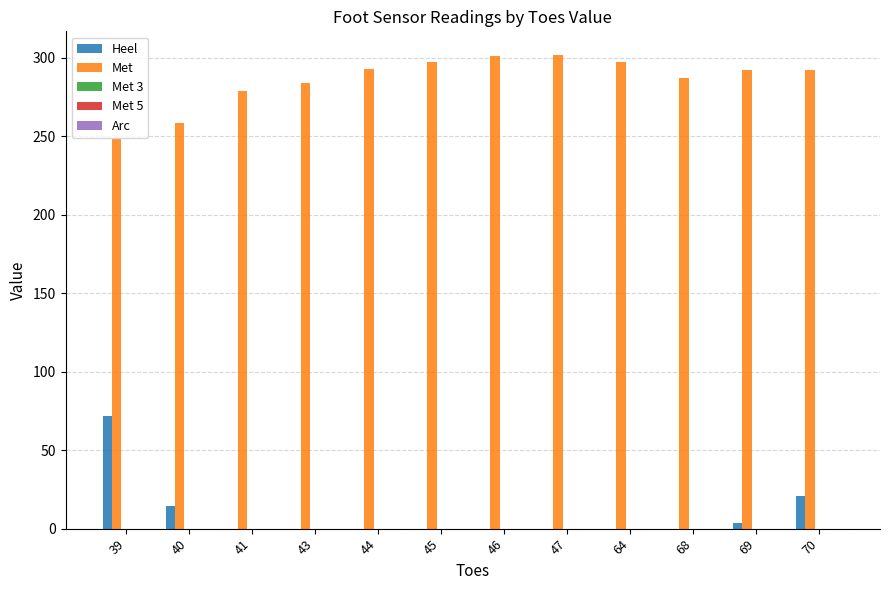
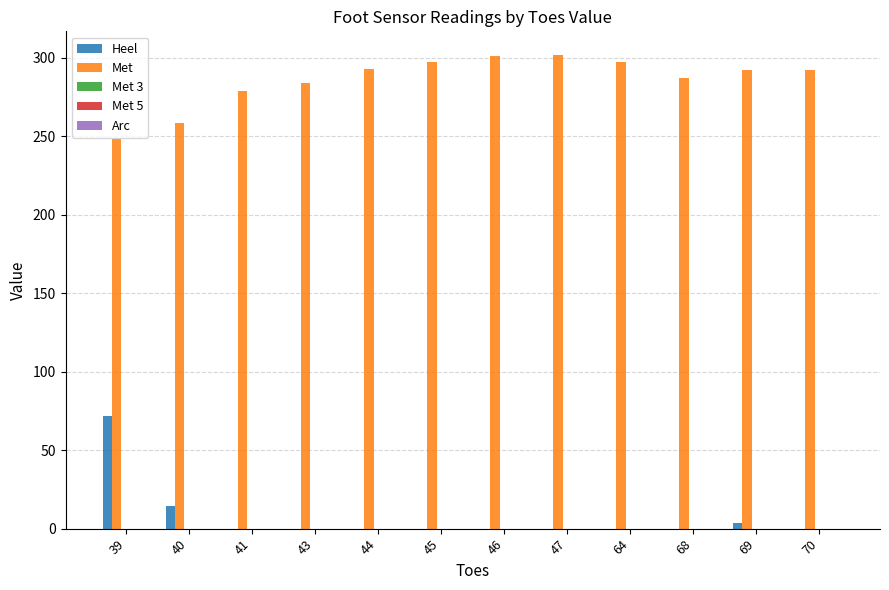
Heel, 70: 21 -> 0
